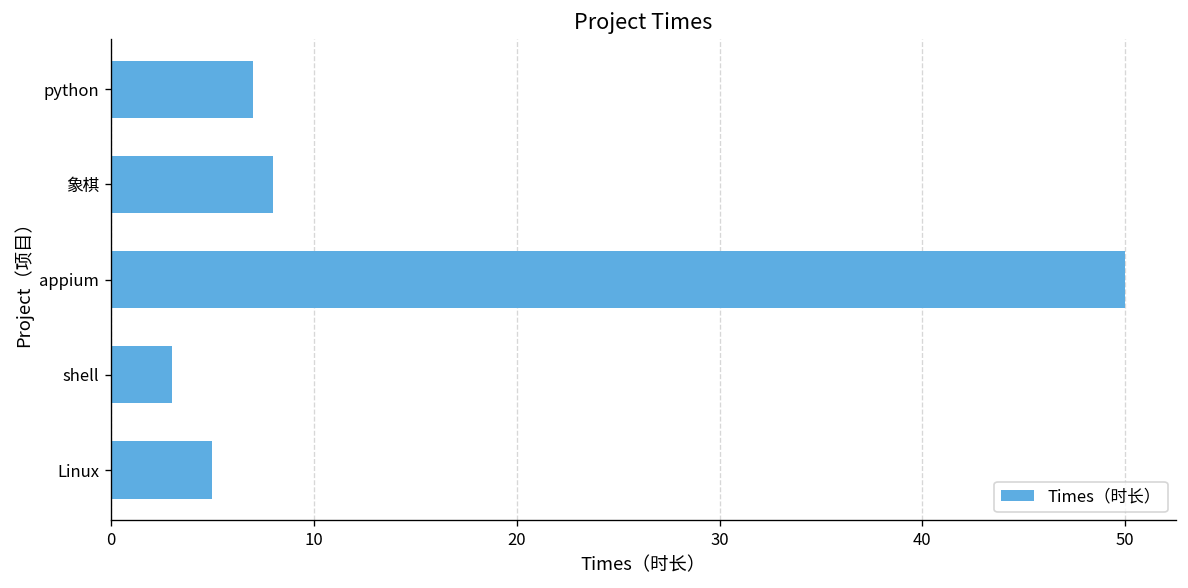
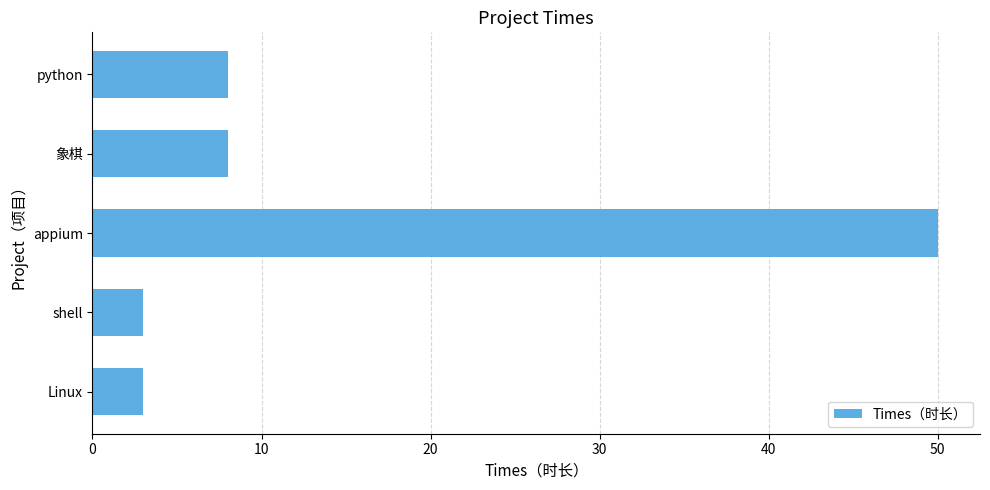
python: 7 -> 8
Linux: 5 -> 3
